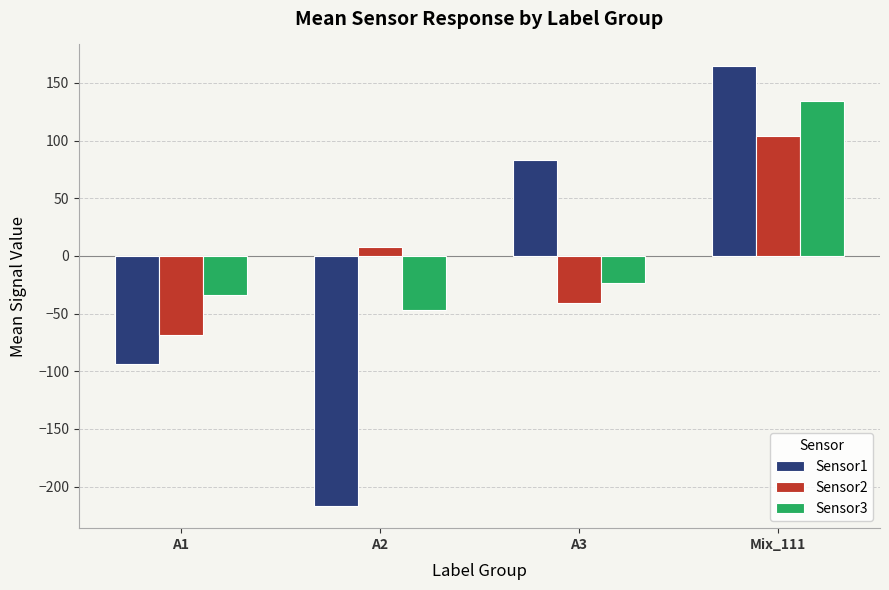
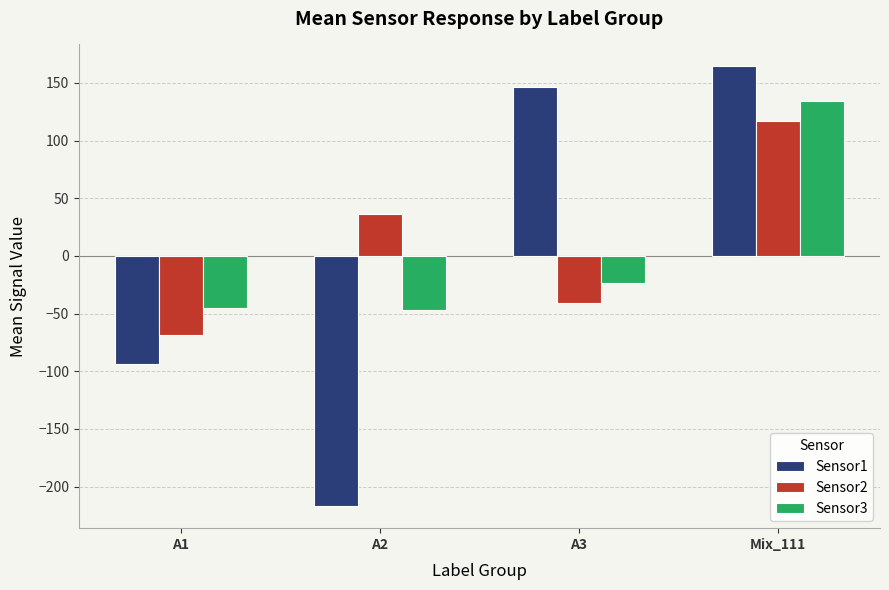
Sensor3, A1: -34 -> -45
Sensor2, A2: 8 -> 36
Sensor1, A3: 84 -> 146
Sensor2, Mix_111: 104 -> 117
